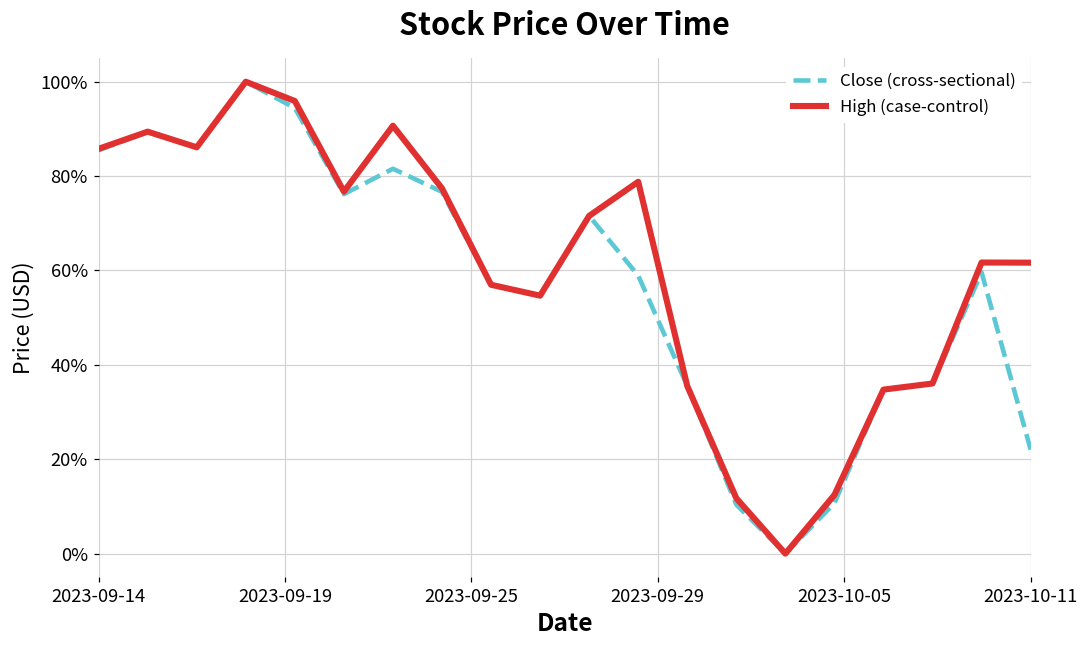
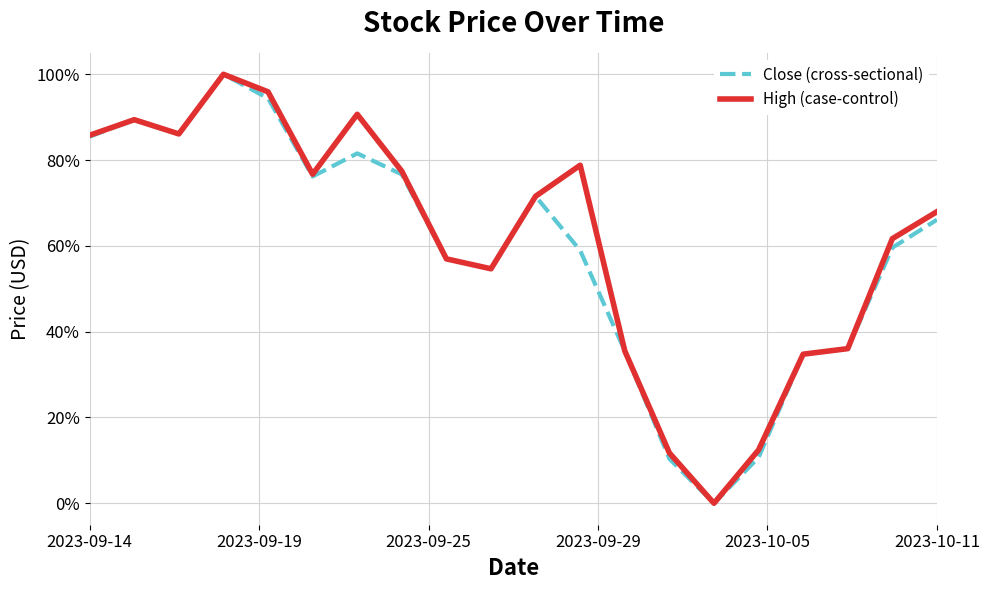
Close (cross-sectional), 2023-10-11: 22% -> 66%
High (case-control), 2023-10-11: 62% -> 68%
